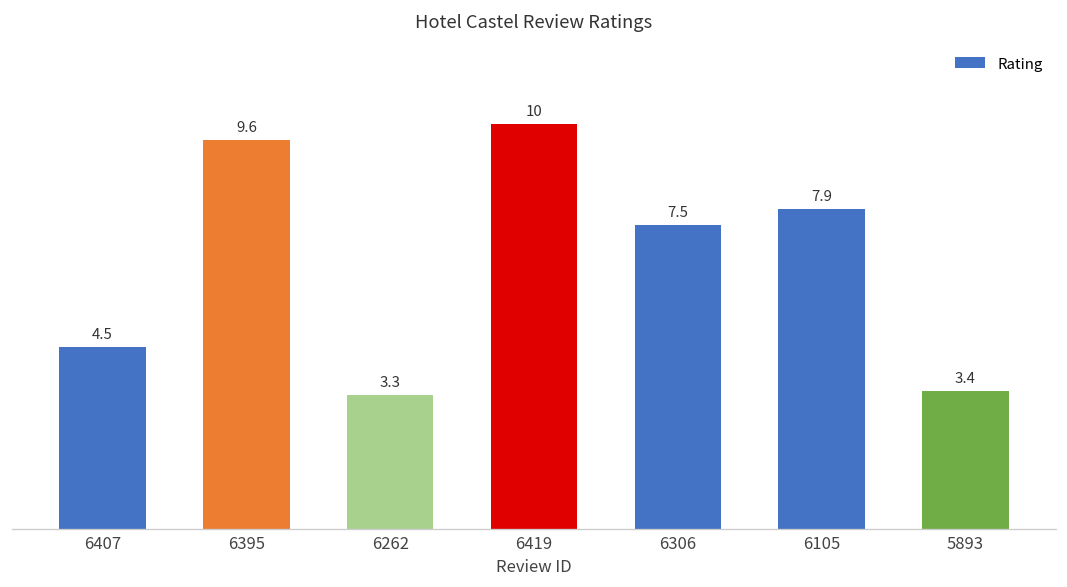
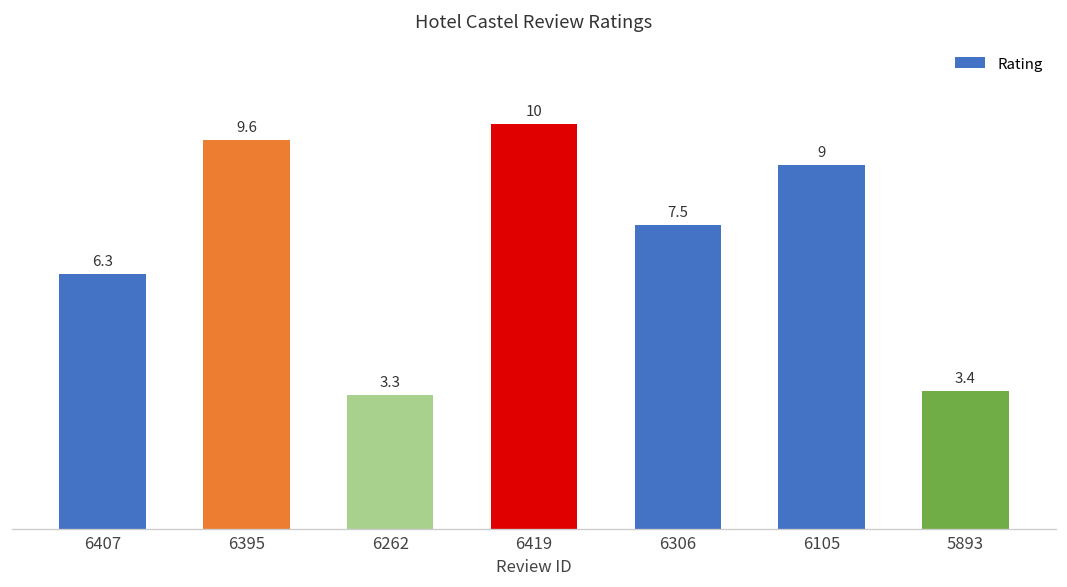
6407: 4.5 -> 6.3
6105: 7.9 -> 9
